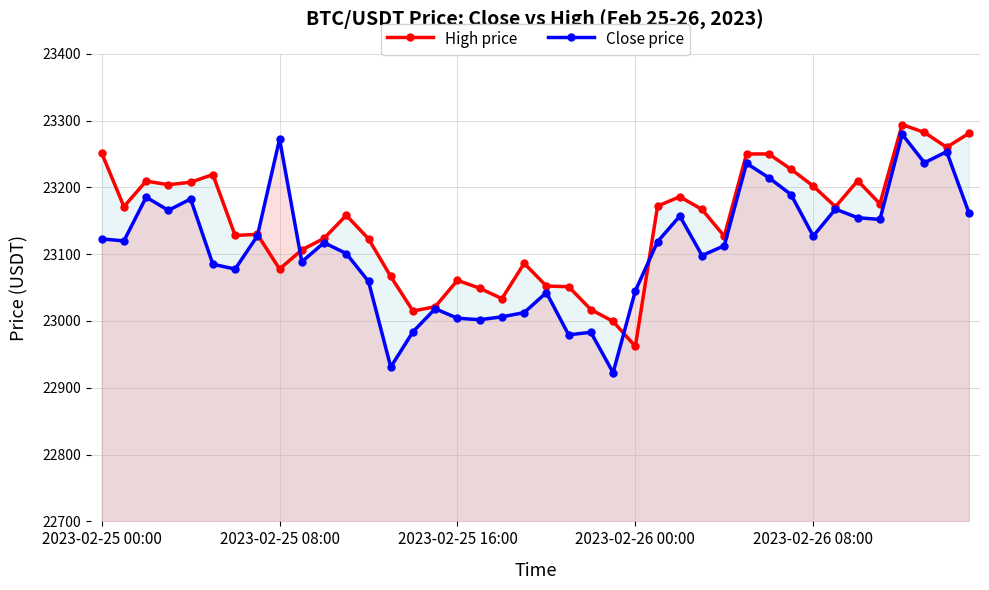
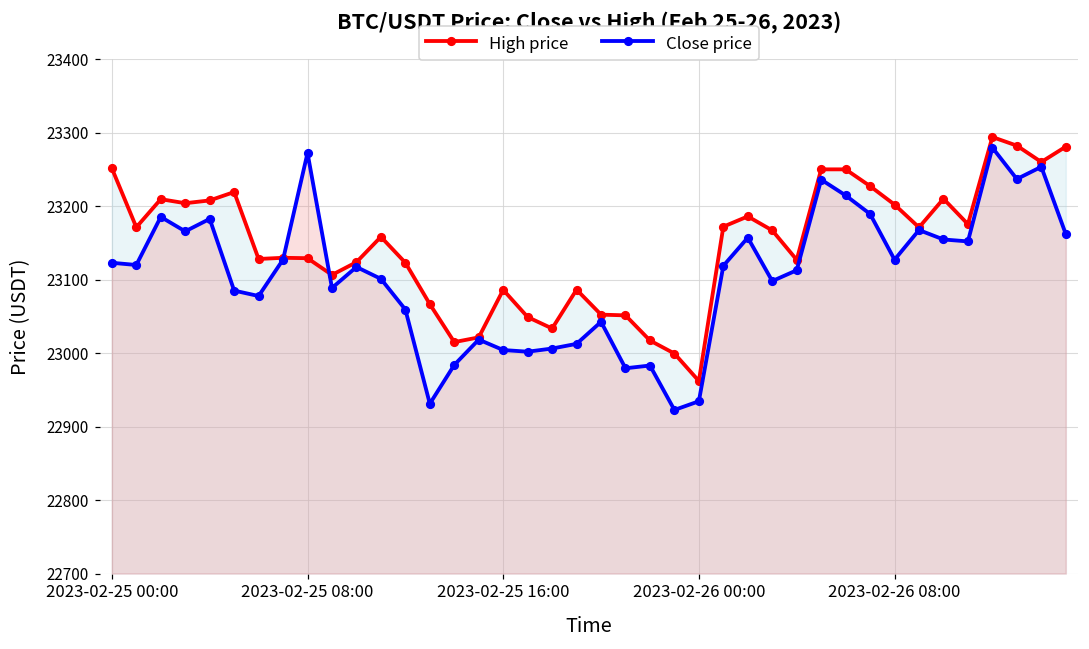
High price, 2023-02-25 08:00: 23080 -> 23130
High price, 2023-02-25 16:00: 23060 -> 23090
Close price, 2023-02-26 00:00: 23050 -> 22930
